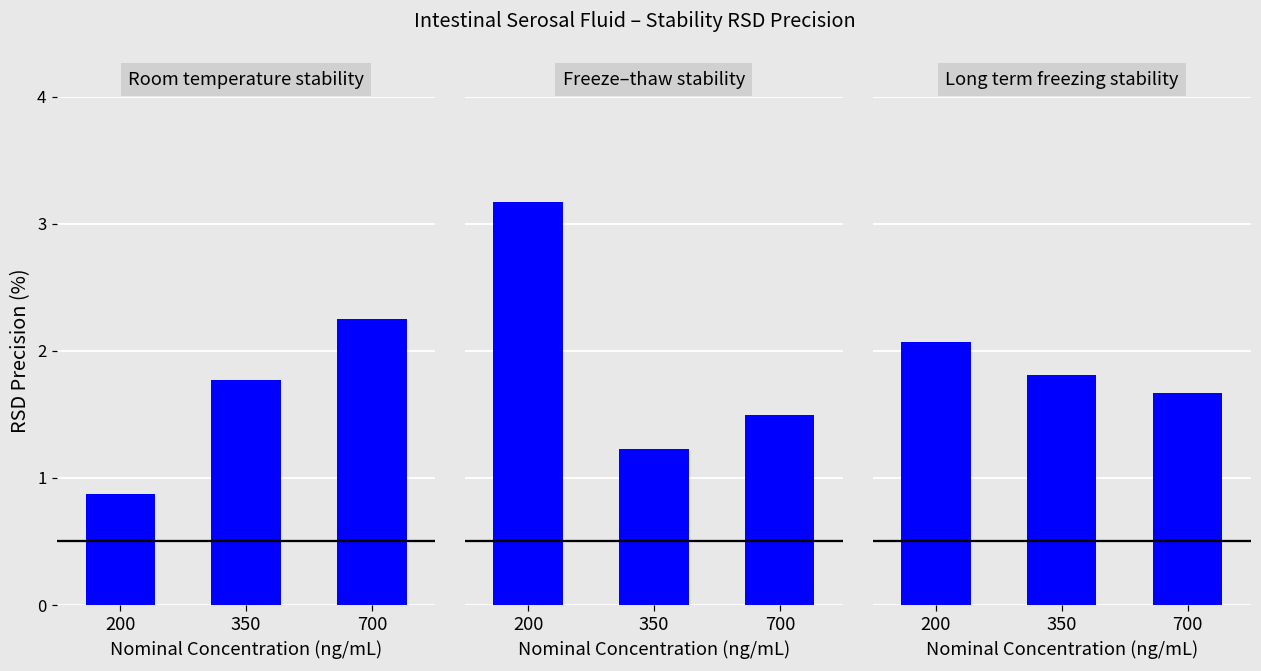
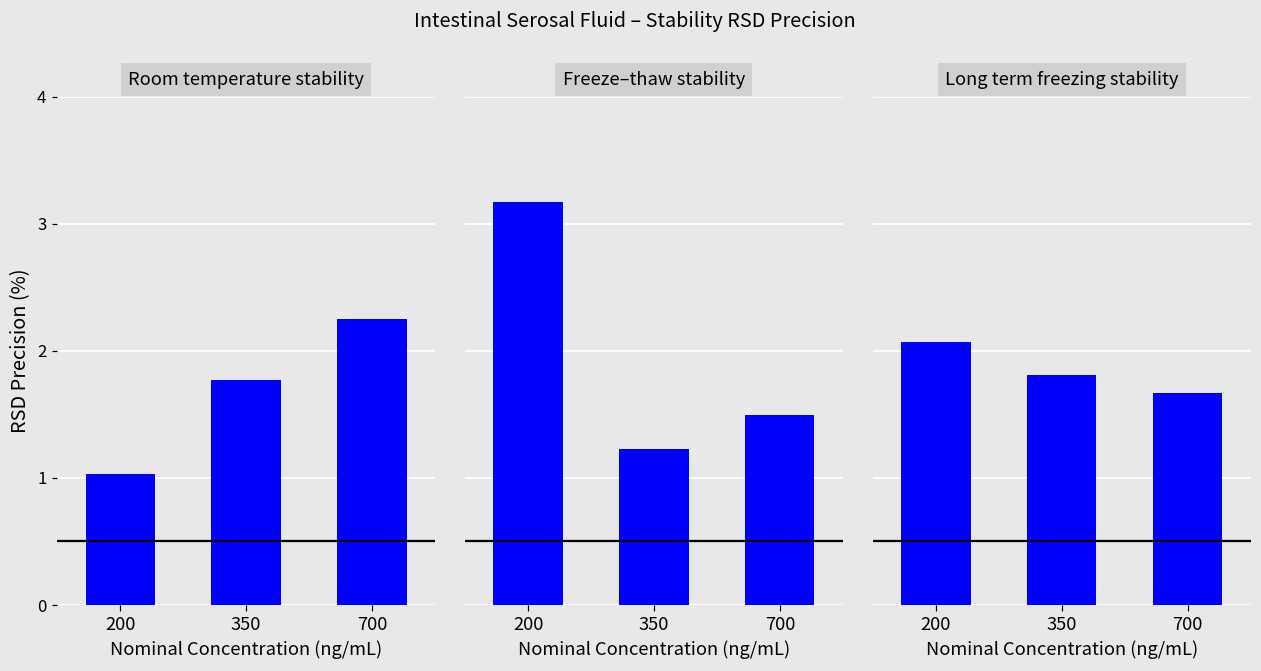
Room temperature stability, 200: 0.87 -> 1.03
